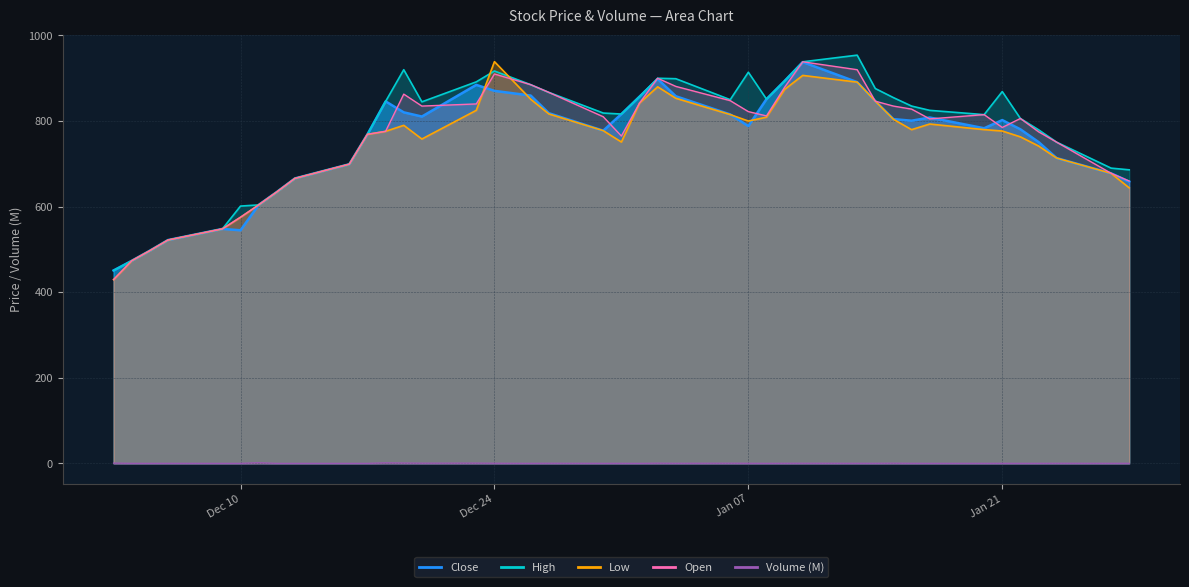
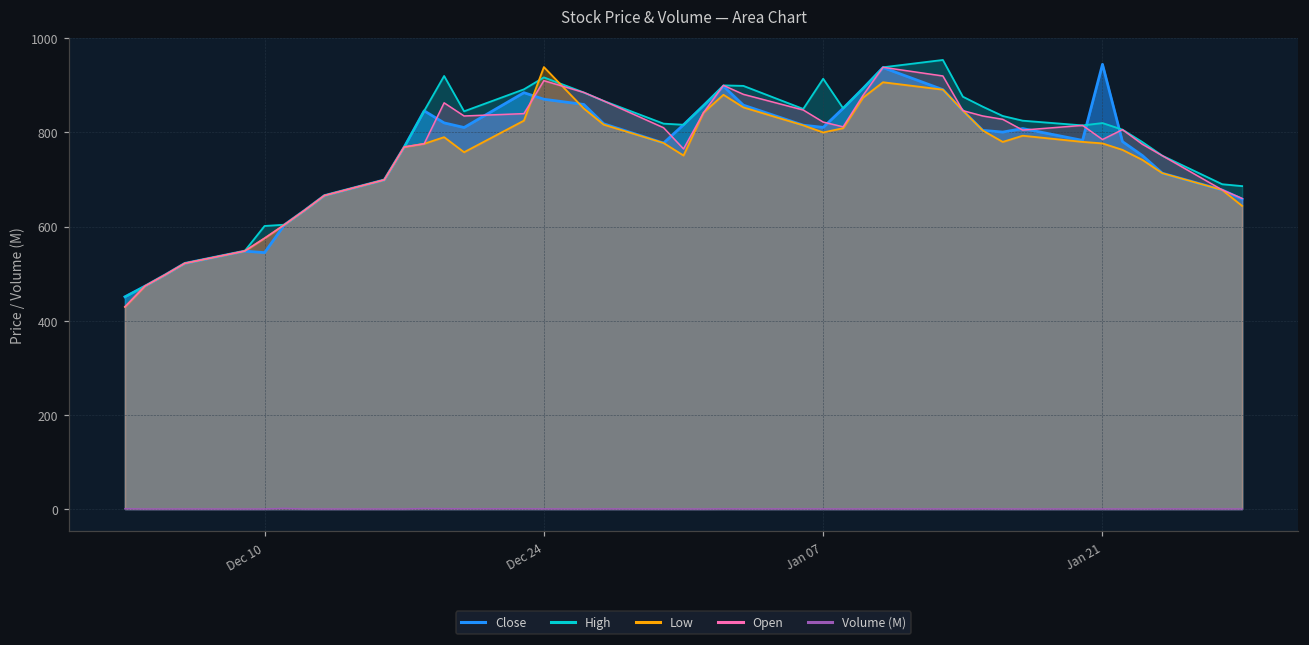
Close, Jan 07: 790 -> 810
Close, Jan 21: 800 -> 940
High, Jan 21: 870 -> 820
